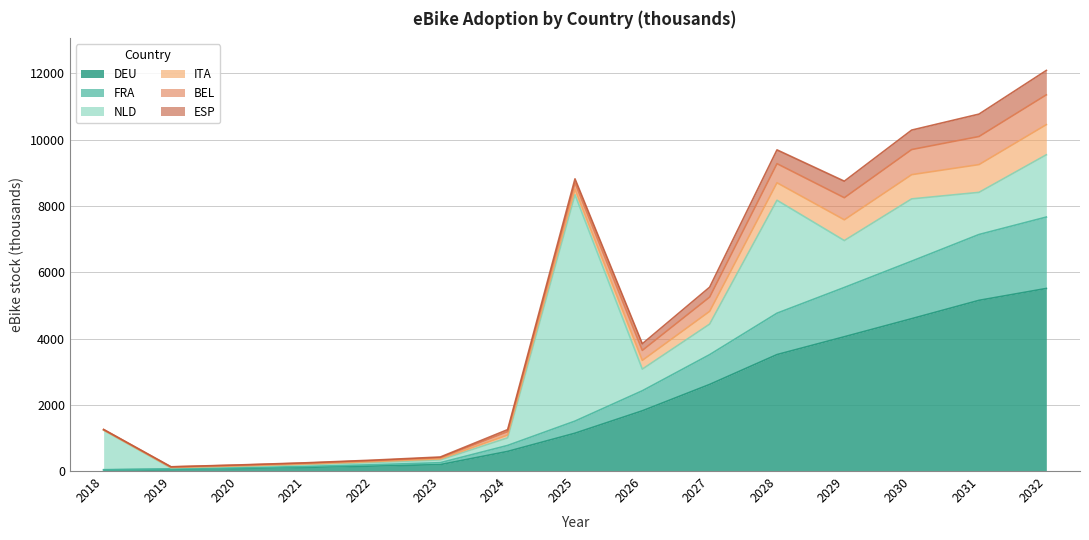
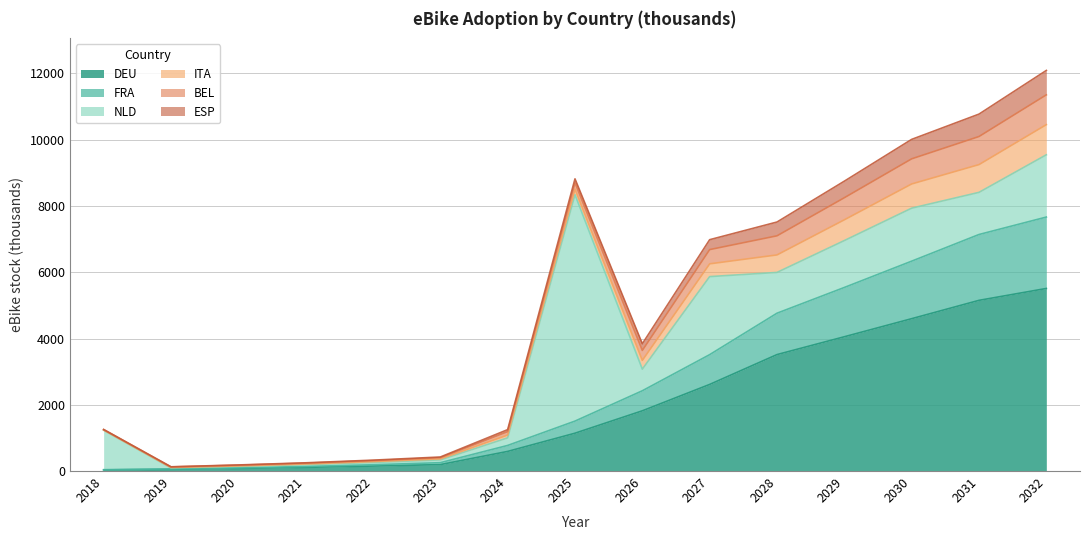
NLD, 2027: 900 -> 2400
NLD, 2028: 3400 -> 1200
NLD, 2030: 1900 -> 1600
